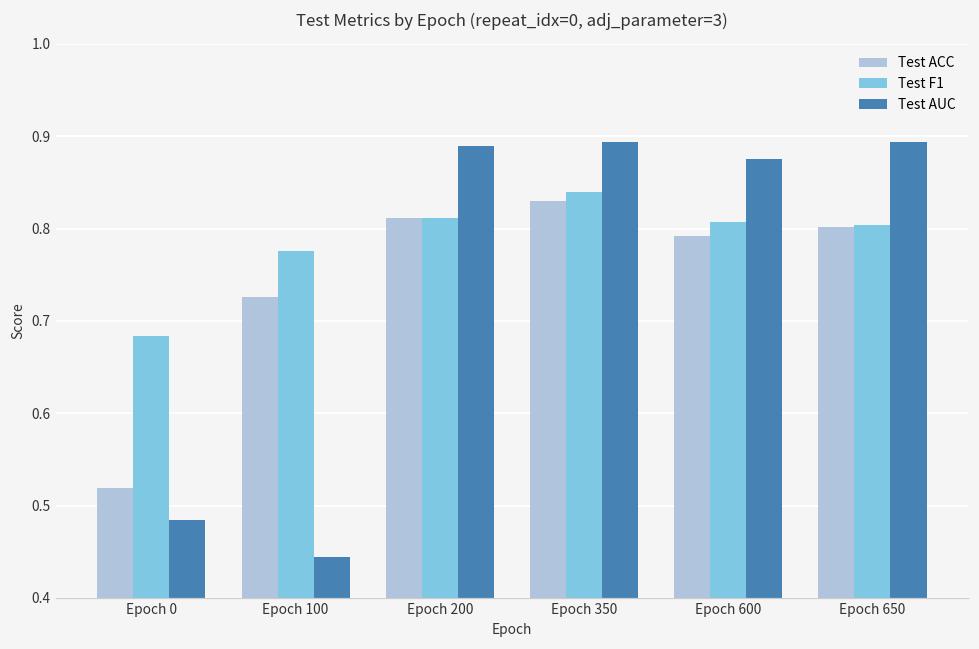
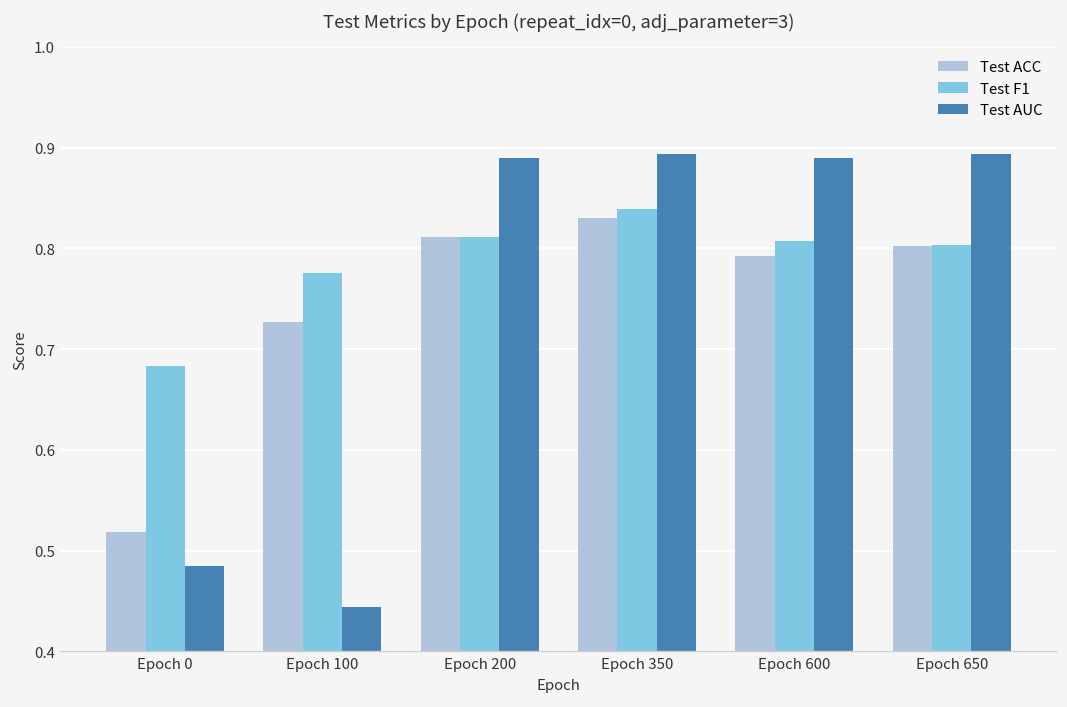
Test AUC, Epoch 600: 0.87 -> 0.89
